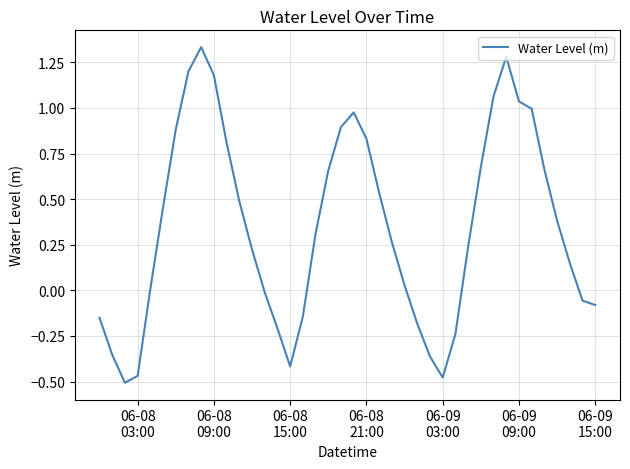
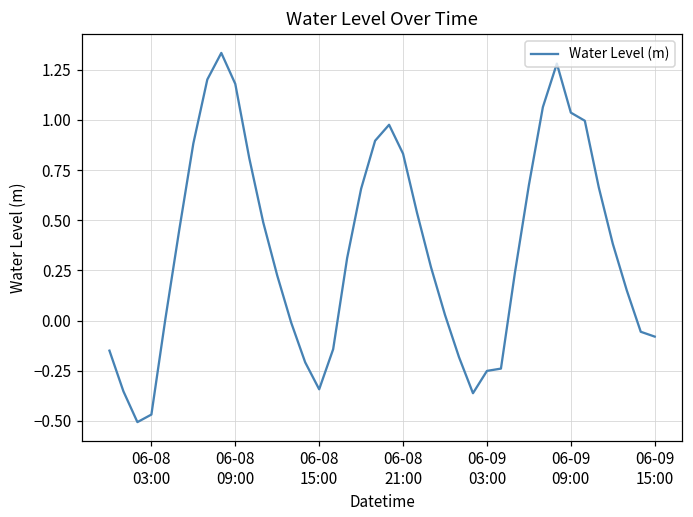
06-08 15:00: -0.42 -> -0.34
06-09 03:00: -0.48 -> -0.25
